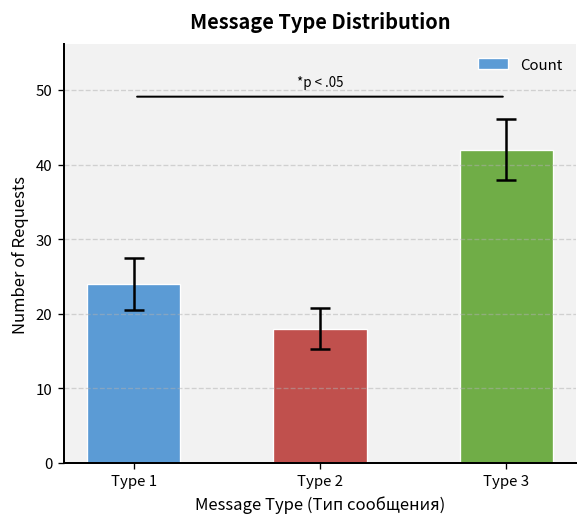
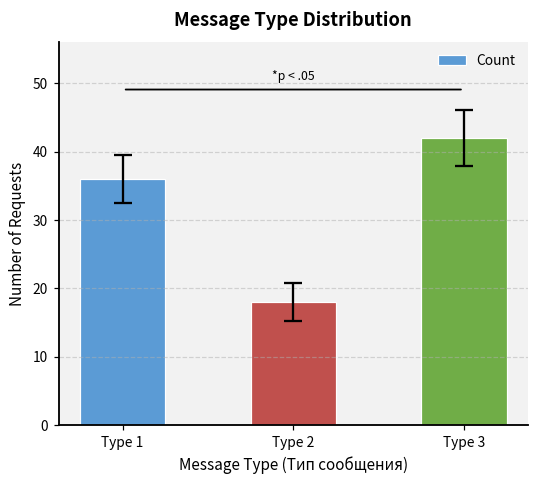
Count, Type 1: 24 -> 36
